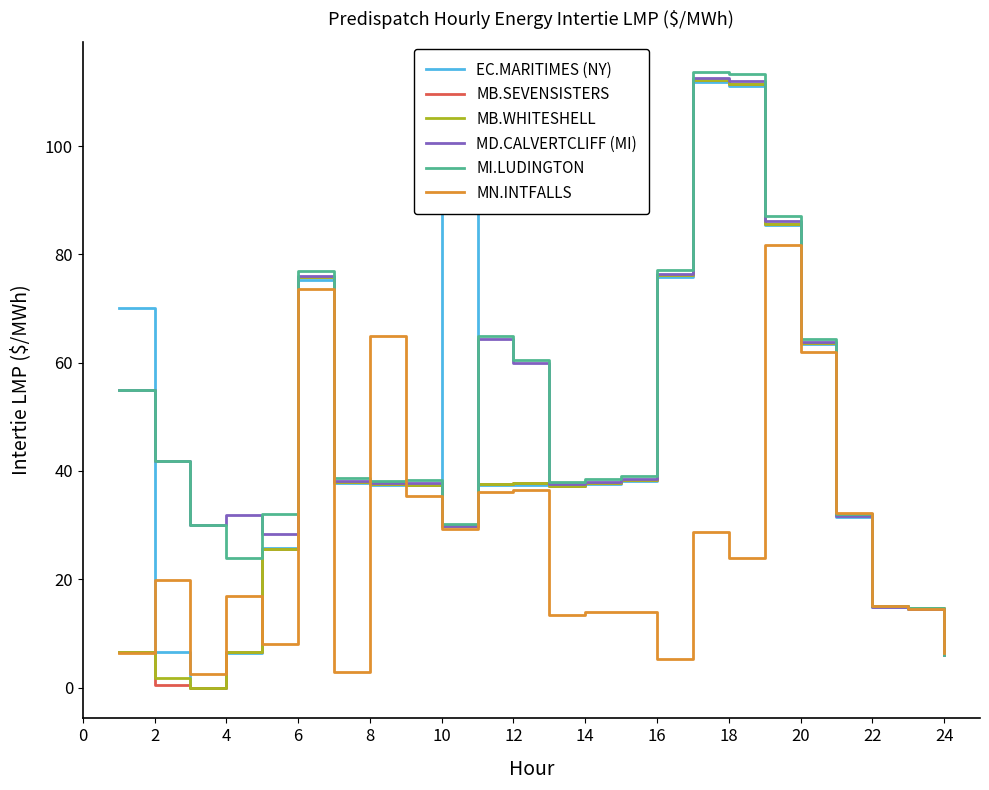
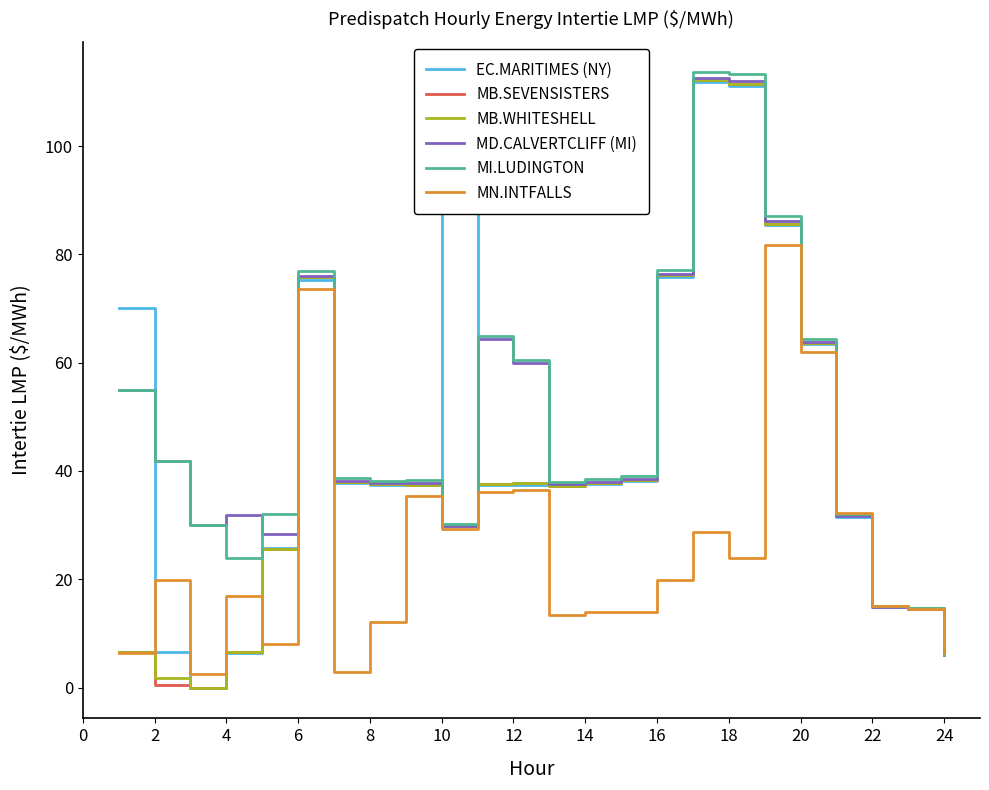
MN.INTFALLS, 8: 65 -> 12
MN.INTFALLS, 16: 5 -> 20
